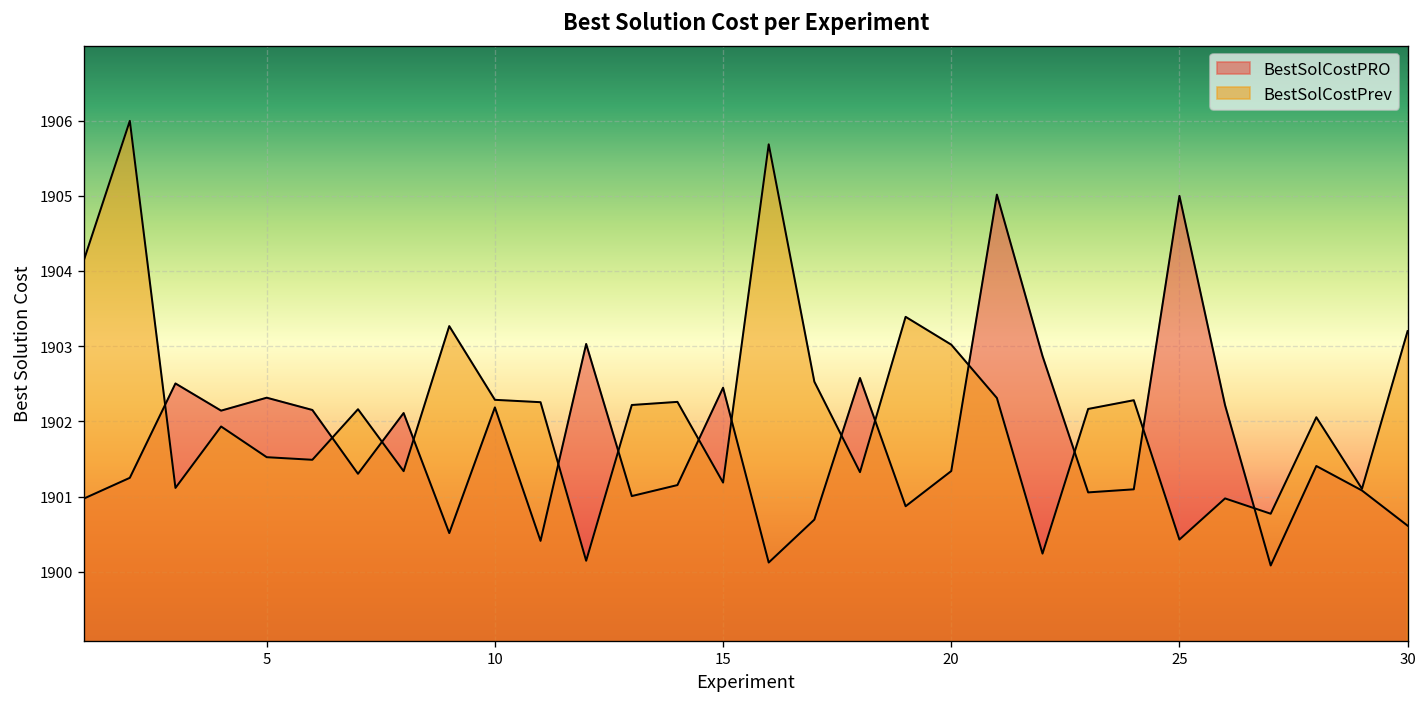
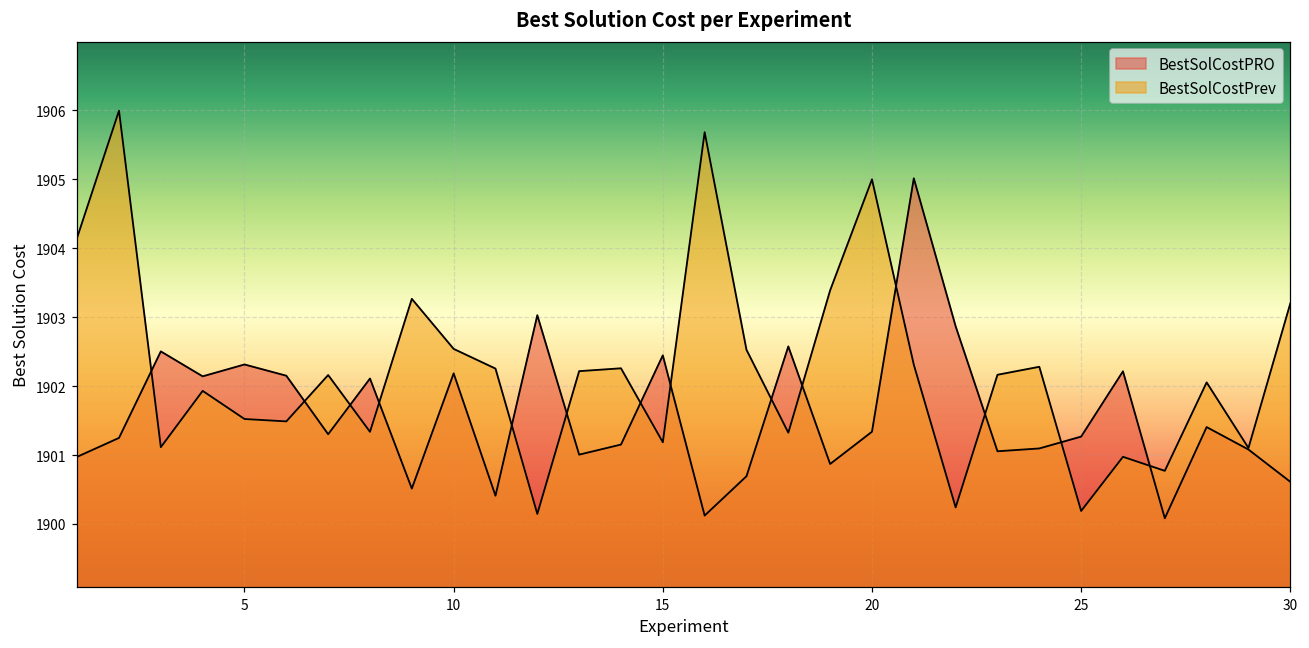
BestSolCostPrev, 10: 1902.3 -> 1902.5
BestSolCostPrev, 20: 1903.0 -> 1905.0
BestSolCostPRO, 25: 1905.0 -> 1901.3
BestSolCostPrev, 25: 1900.4 -> 1900.2
